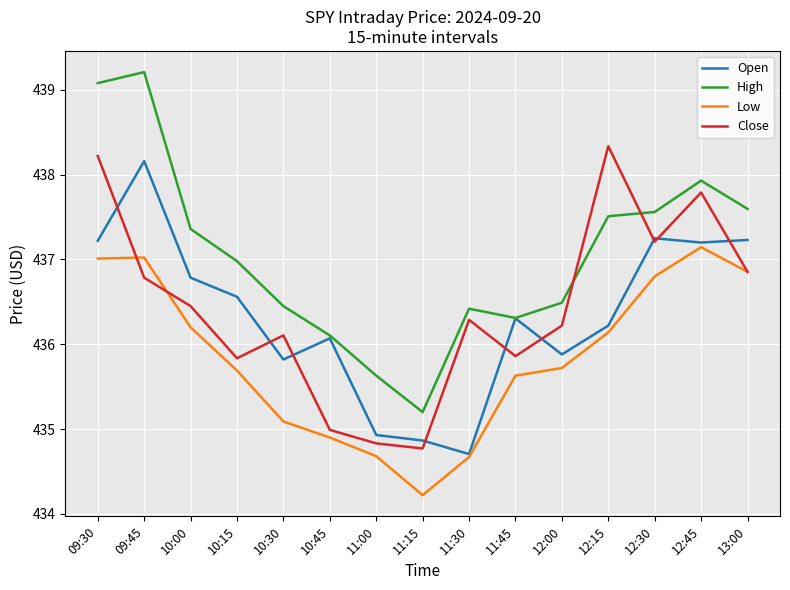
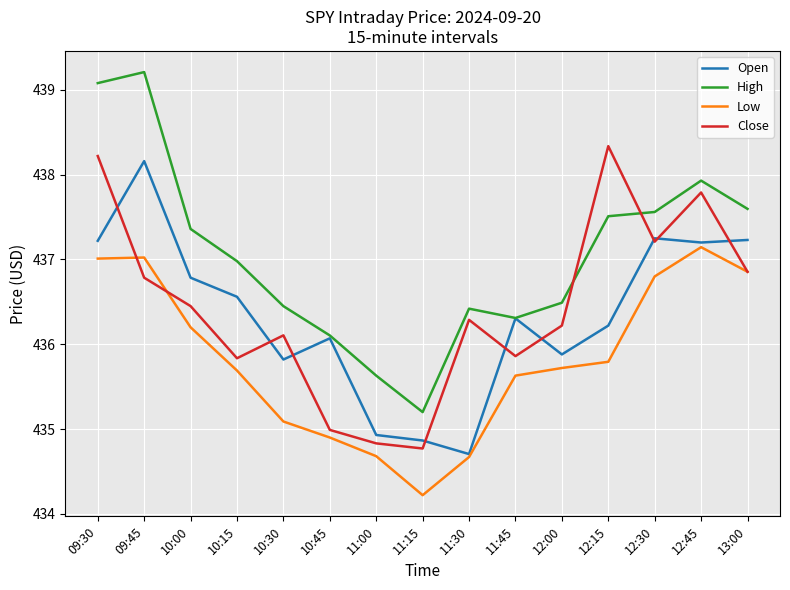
Low, 12:15: 436.1 -> 435.8
